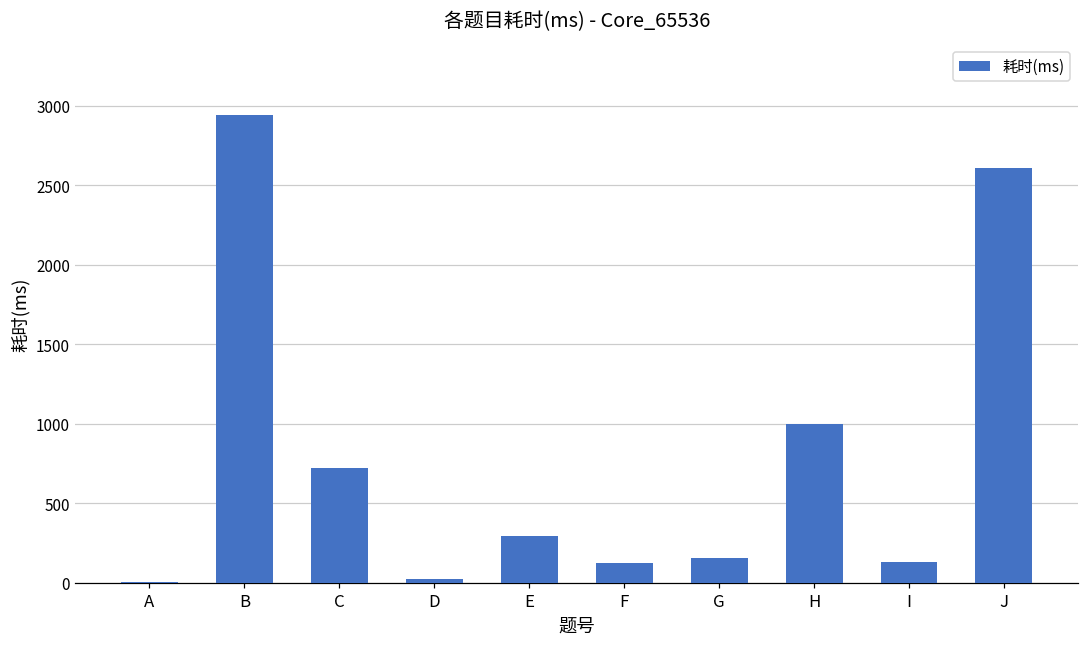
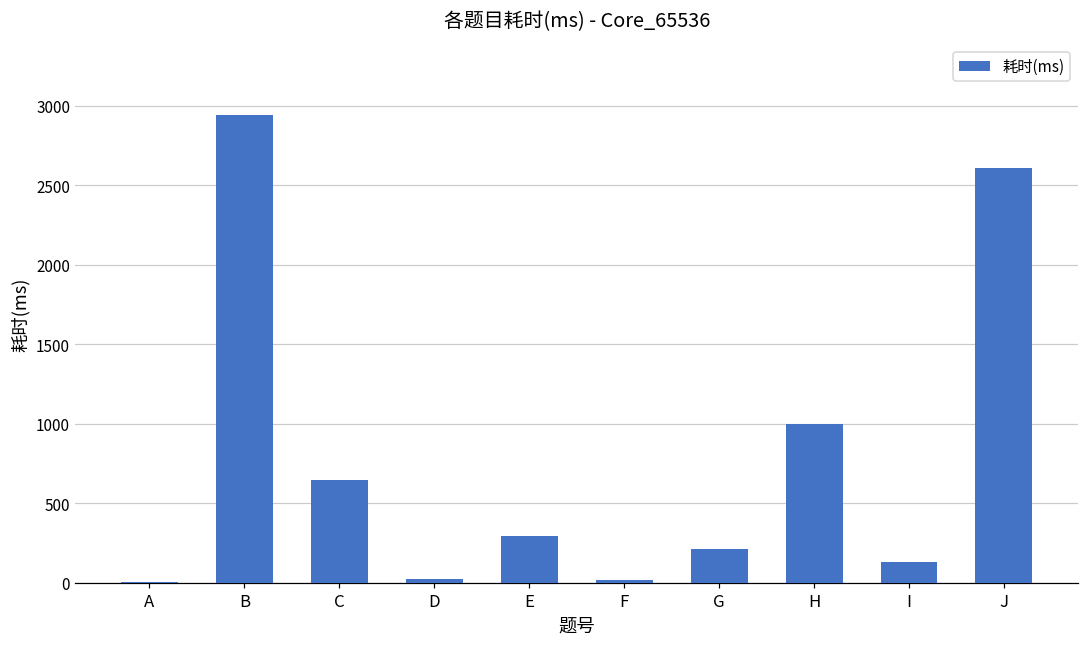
C: 720 -> 650
F: 130 -> 20
G: 160 -> 210
